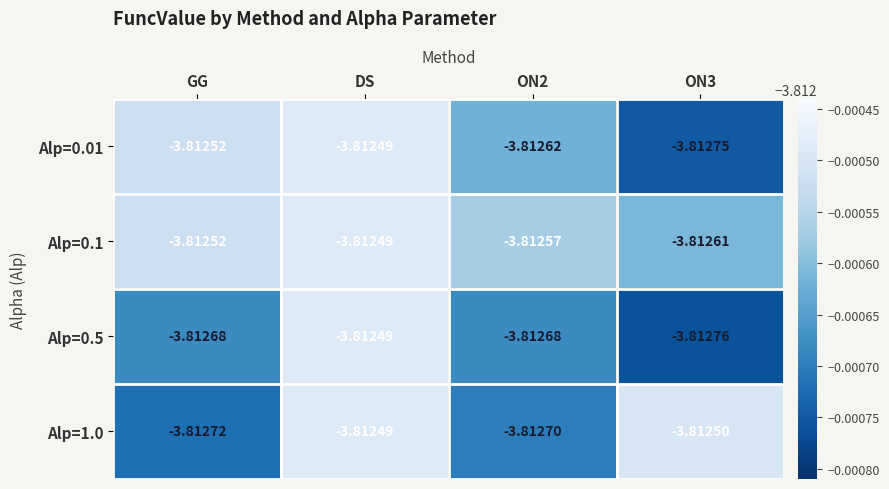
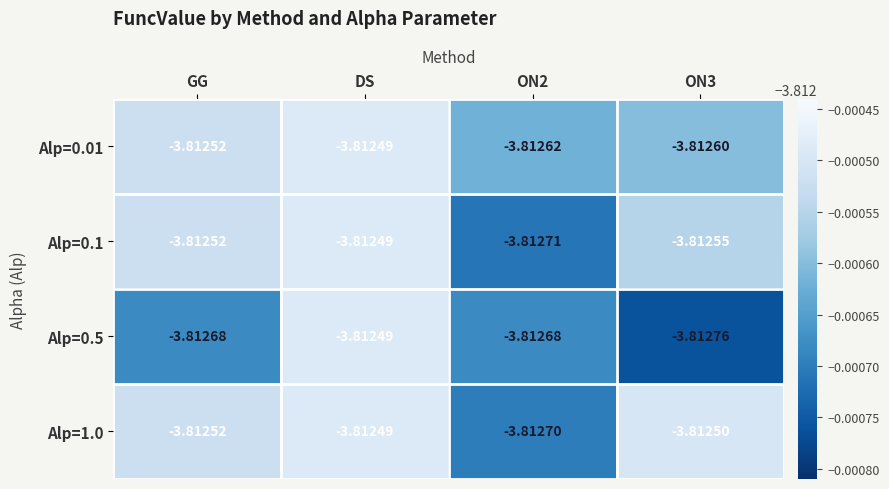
Alp=0.01, ON3: -3.81275 -> -3.81260
Alp=0.1, ON2: -3.81257 -> -3.81271
Alp=0.1, ON3: -3.81261 -> -3.81255
Alp=1.0, GG: -3.81272 -> -3.81252
